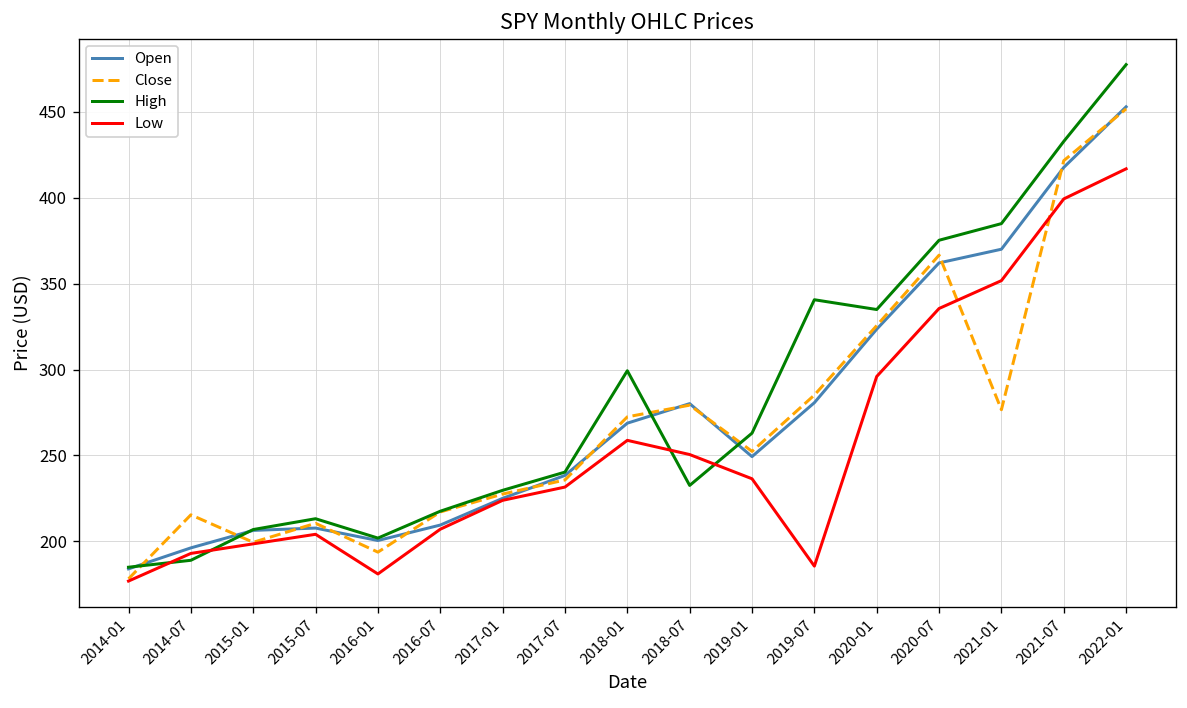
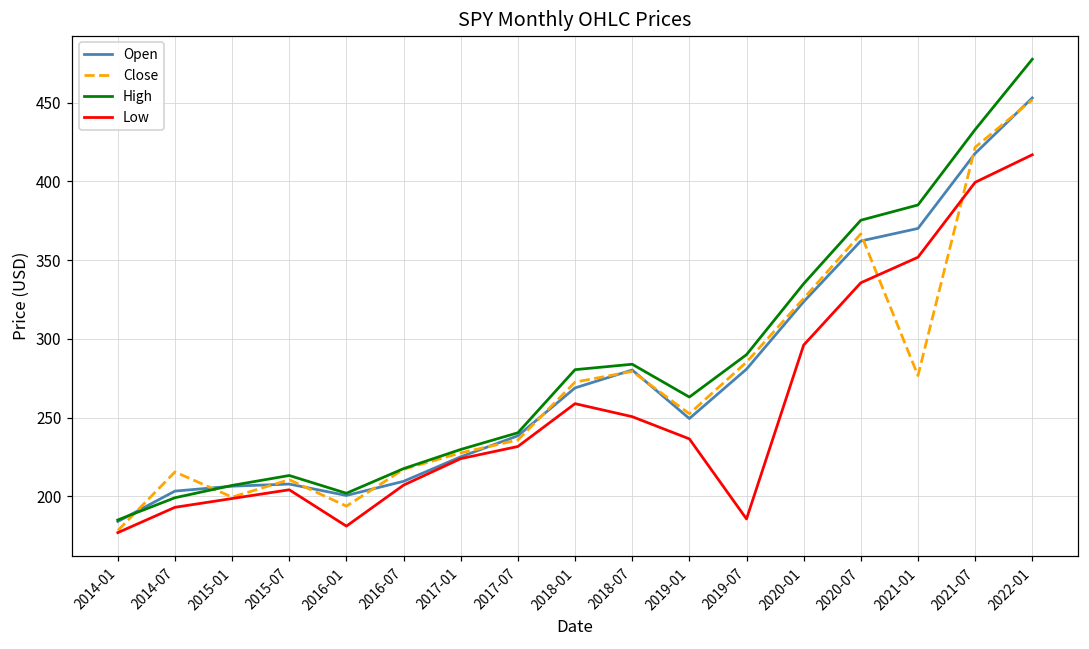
Open, 2014-07: 196 -> 203
High, 2014-07: 189 -> 199
High, 2018-01: 299 -> 280
High, 2018-07: 233 -> 284
High, 2019-07: 341 -> 290
